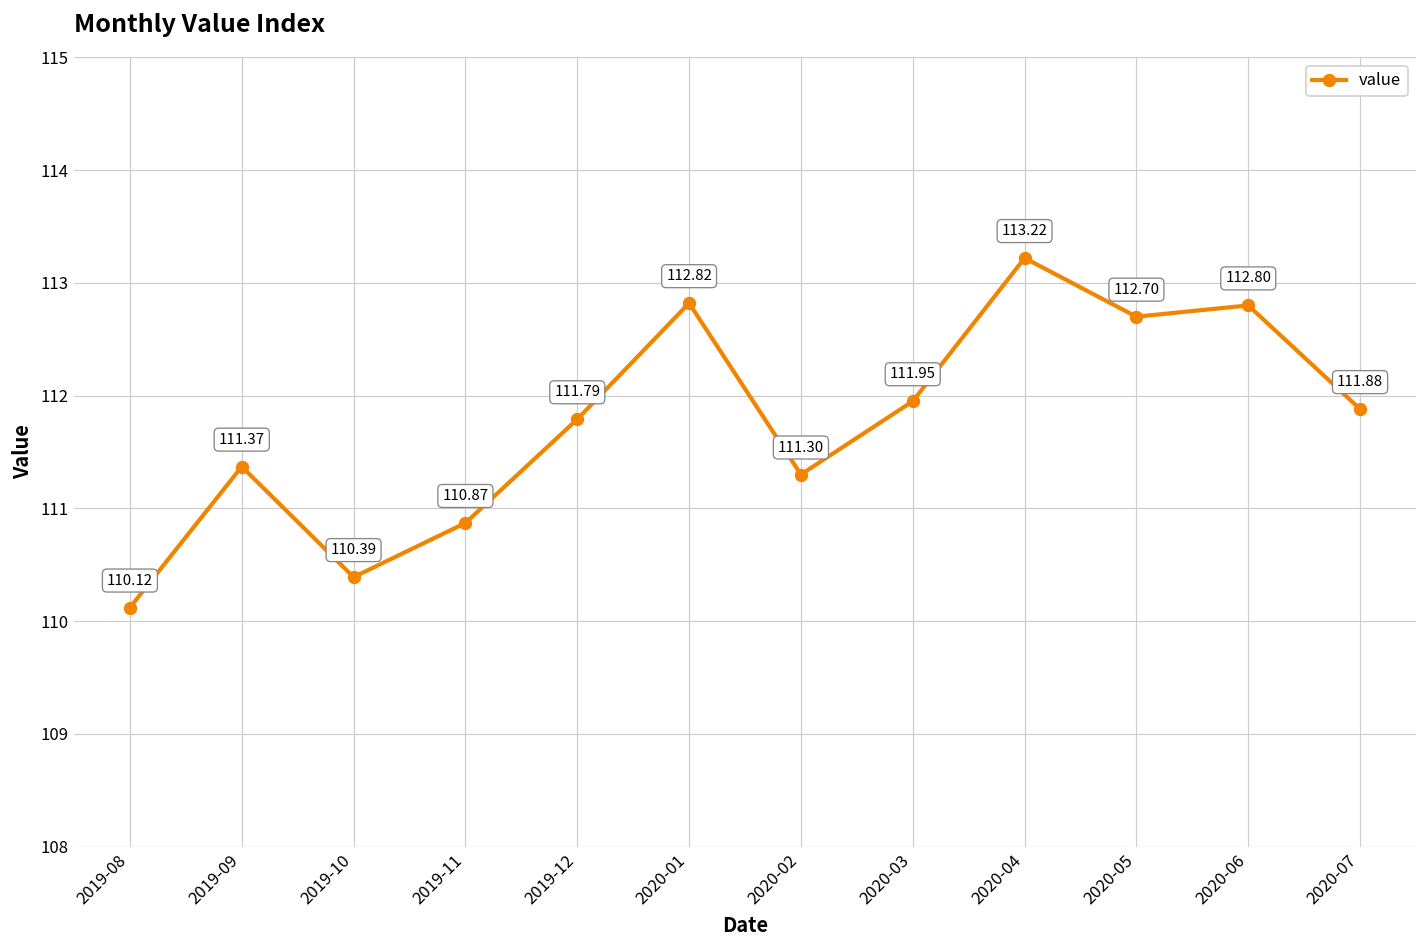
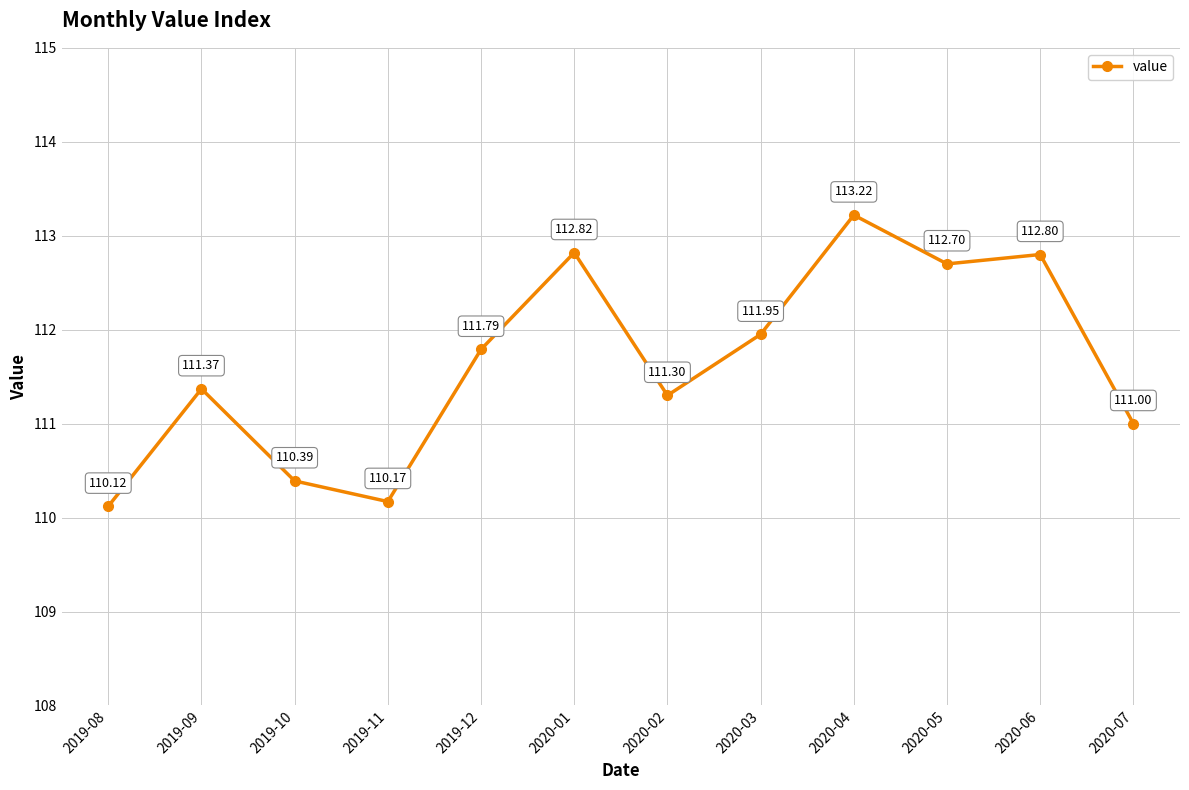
2019-11: 110.87 -> 110.17
2020-07: 111.88 -> 111.00
